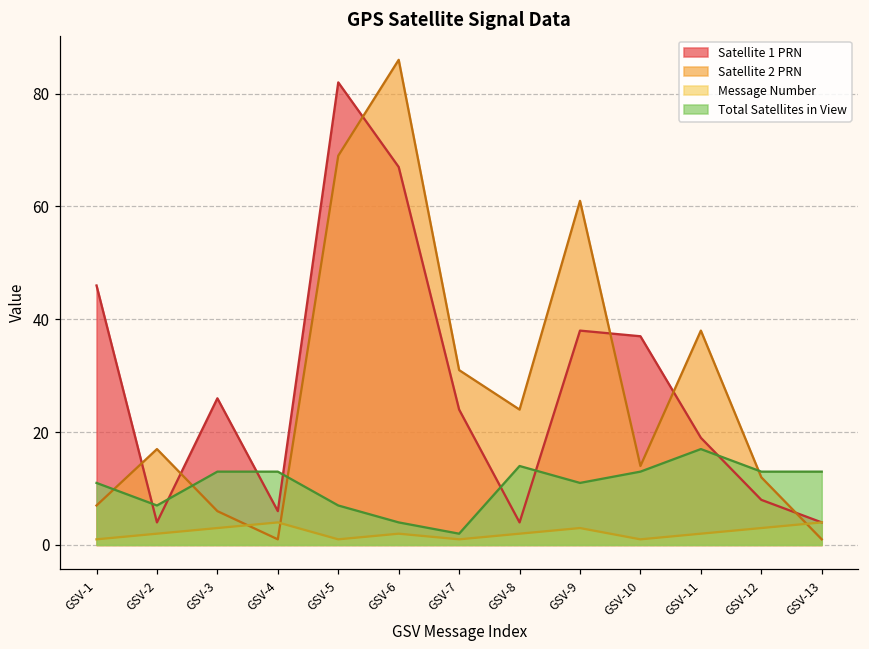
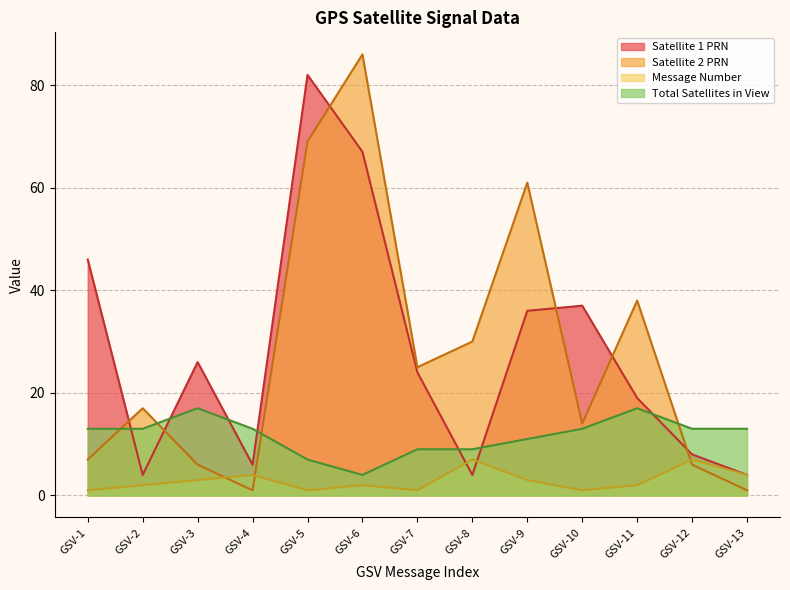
Total Satellites in View, GSV-1: 11 -> 13
Total Satellites in View, GSV-2: 7 -> 13
Total Satellites in View, GSV-3: 13 -> 17
Satellite 2 PRN, GSV-7: 31 -> 25
Total Satellites in View, GSV-7: 2 -> 9
Satellite 2 PRN, GSV-8: 24 -> 30
Message Number, GSV-8: 2 -> 7
Total Satellites in View, GSV-8: 14 -> 9
Satellite 1 PRN, GSV-9: 38 -> 36
Satellite 2 PRN, GSV-12: 12 -> 6
Message Number, GSV-12: 3 -> 7
